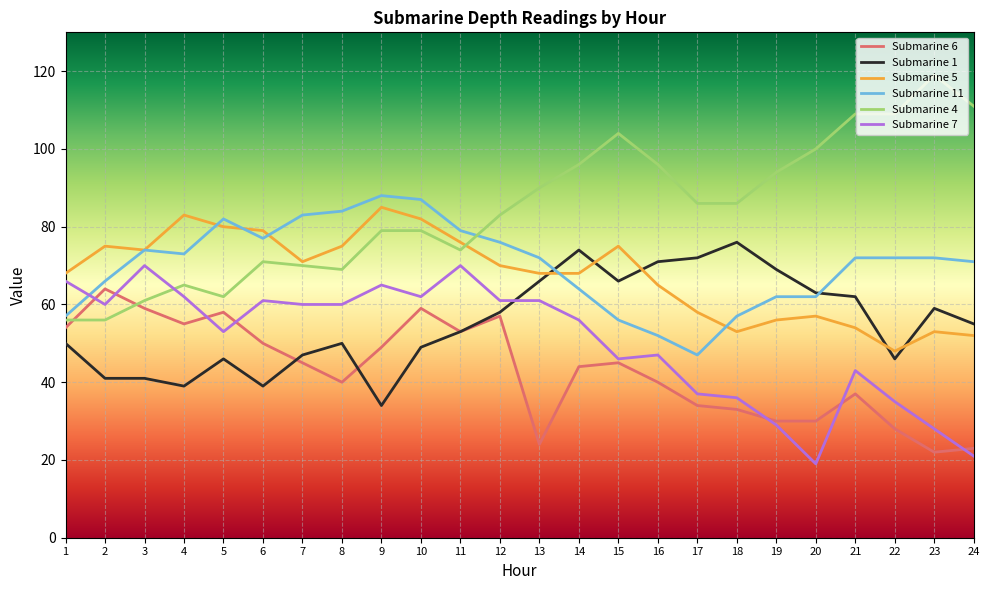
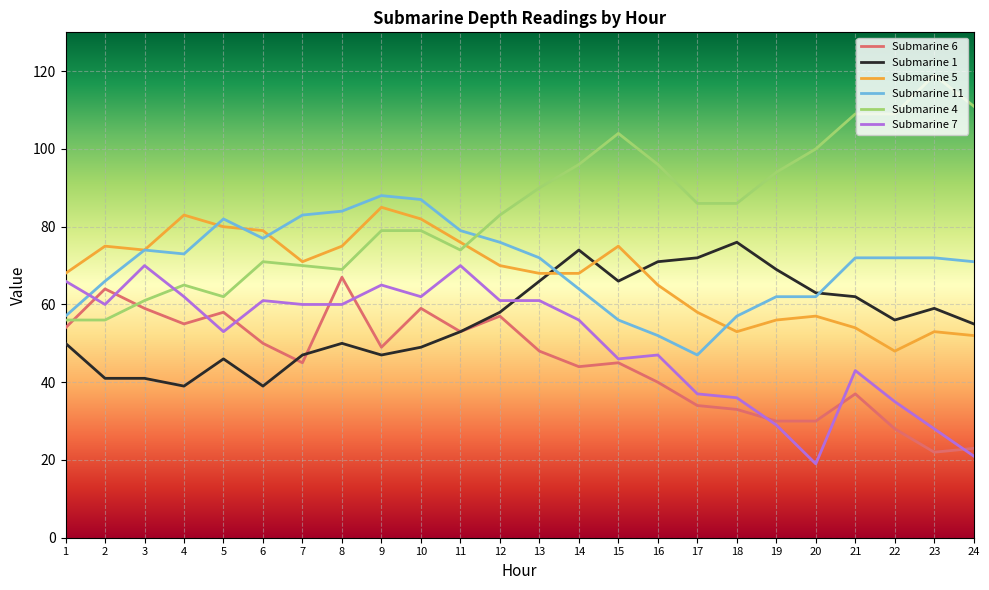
Submarine 6, 8: 40 -> 67
Submarine 1, 9: 34 -> 47
Submarine 6, 13: 24 -> 48
Submarine 1, 22: 46 -> 56
